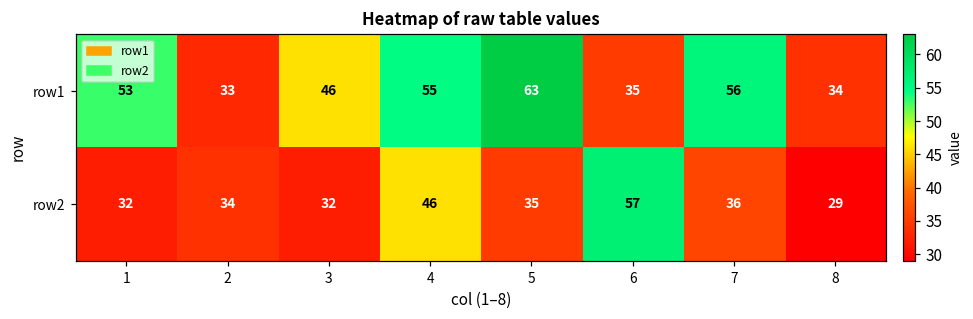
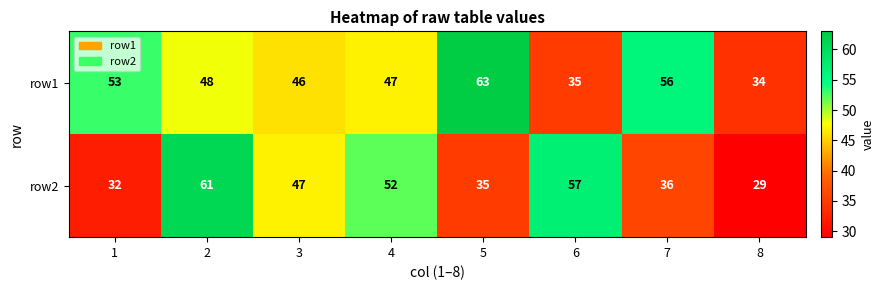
row1, 2: 33 -> 48
row1, 4: 55 -> 47
row2, 2: 34 -> 61
row2, 3: 32 -> 47
row2, 4: 46 -> 52
